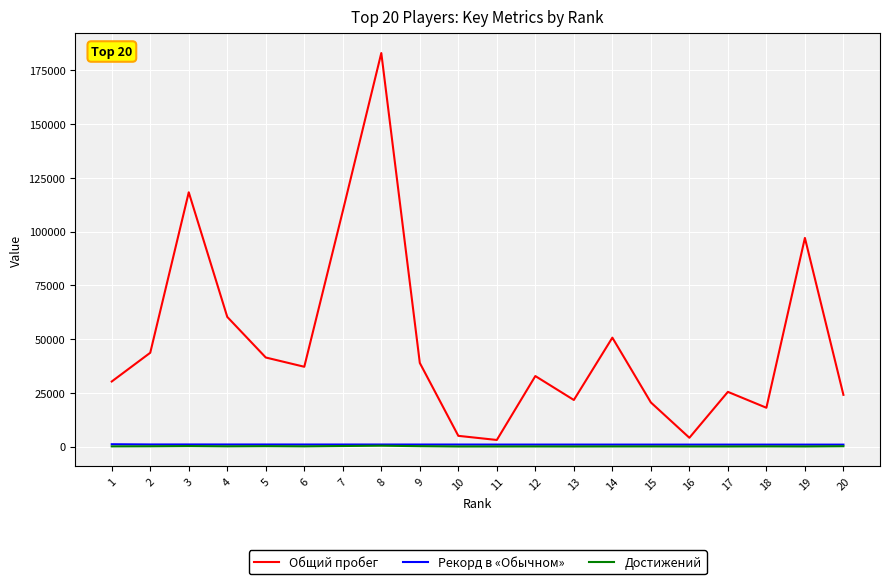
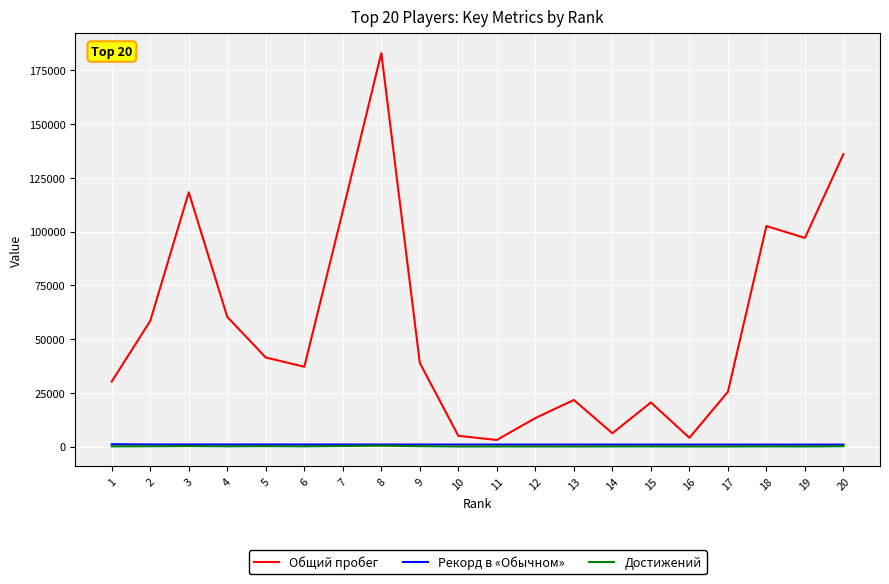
Общий пробег, 2: 44000 -> 58000
Общий пробег, 12: 33000 -> 13000
Общий пробег, 14: 51000 -> 6000
Общий пробег, 18: 18000 -> 103000
Общий пробег, 20: 24000 -> 136000
